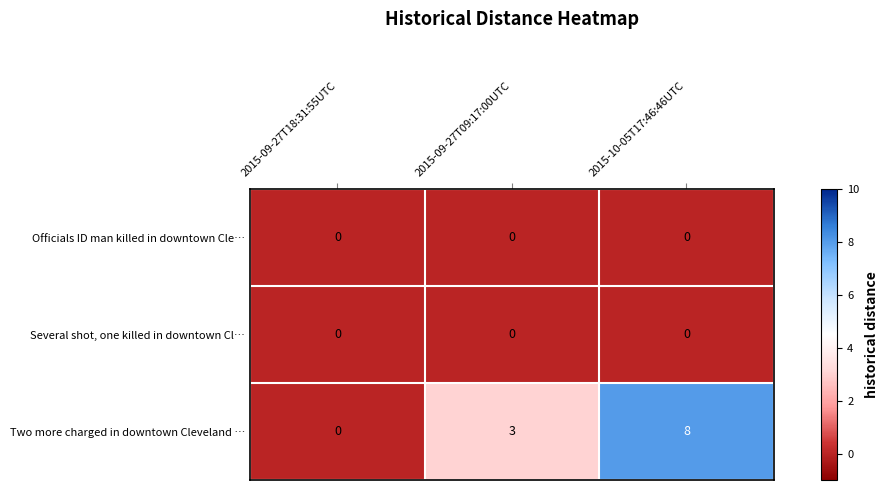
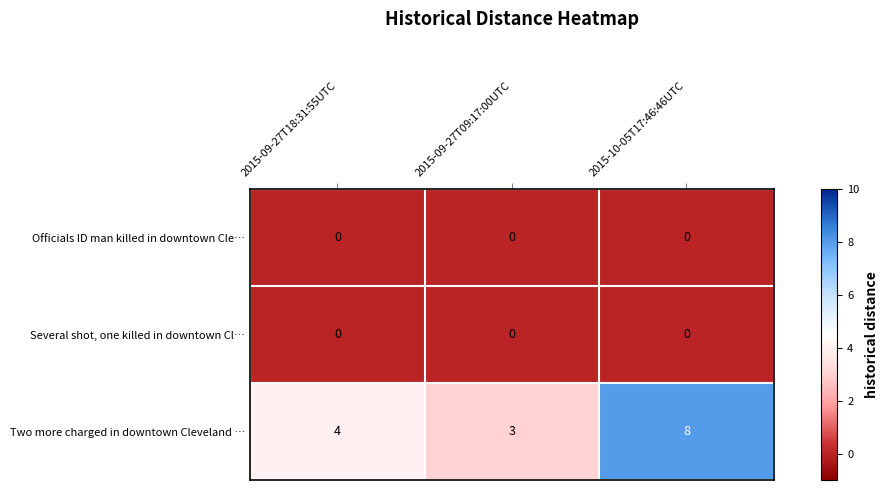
Two more charged in downtown Cleveland …, 2015-09-27T18:31:55UTC: 0 -> 4
